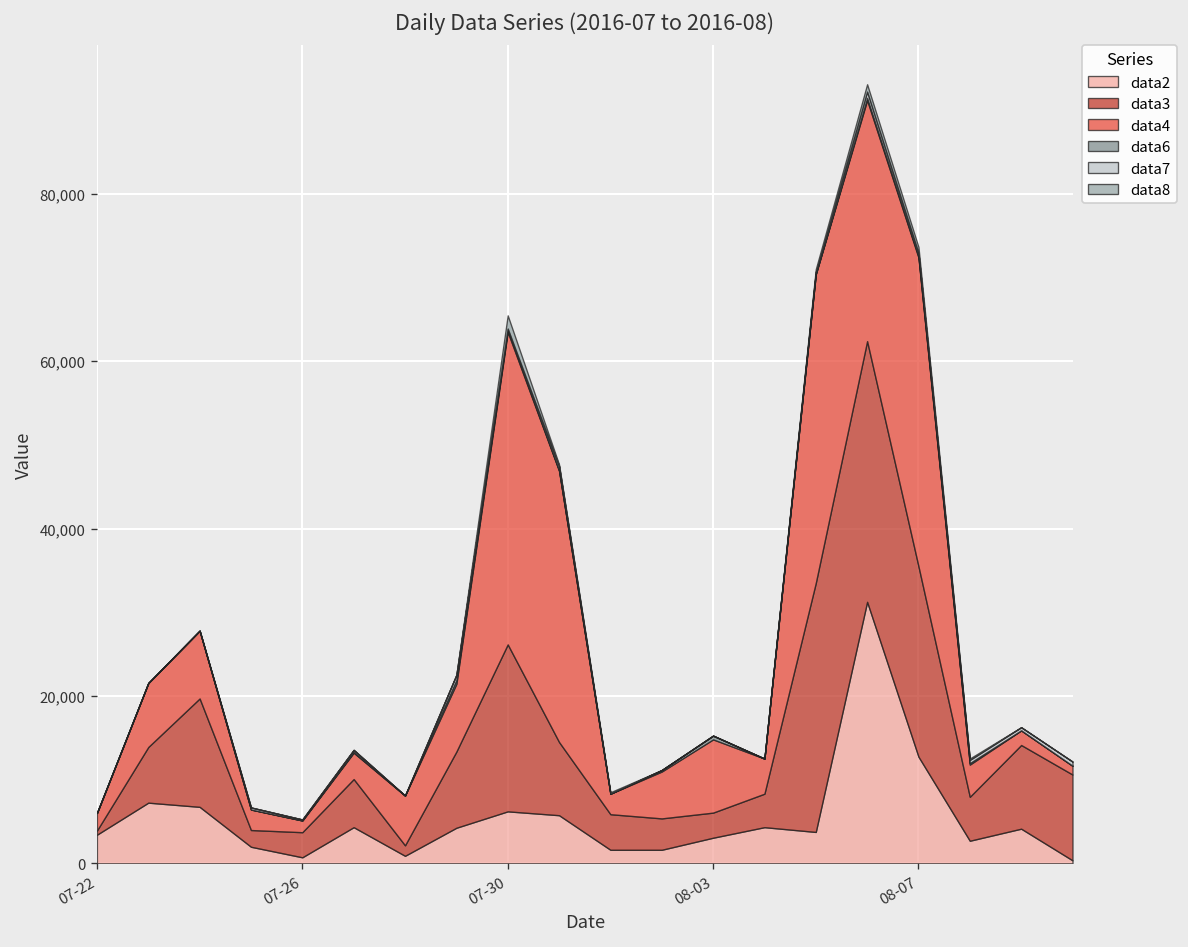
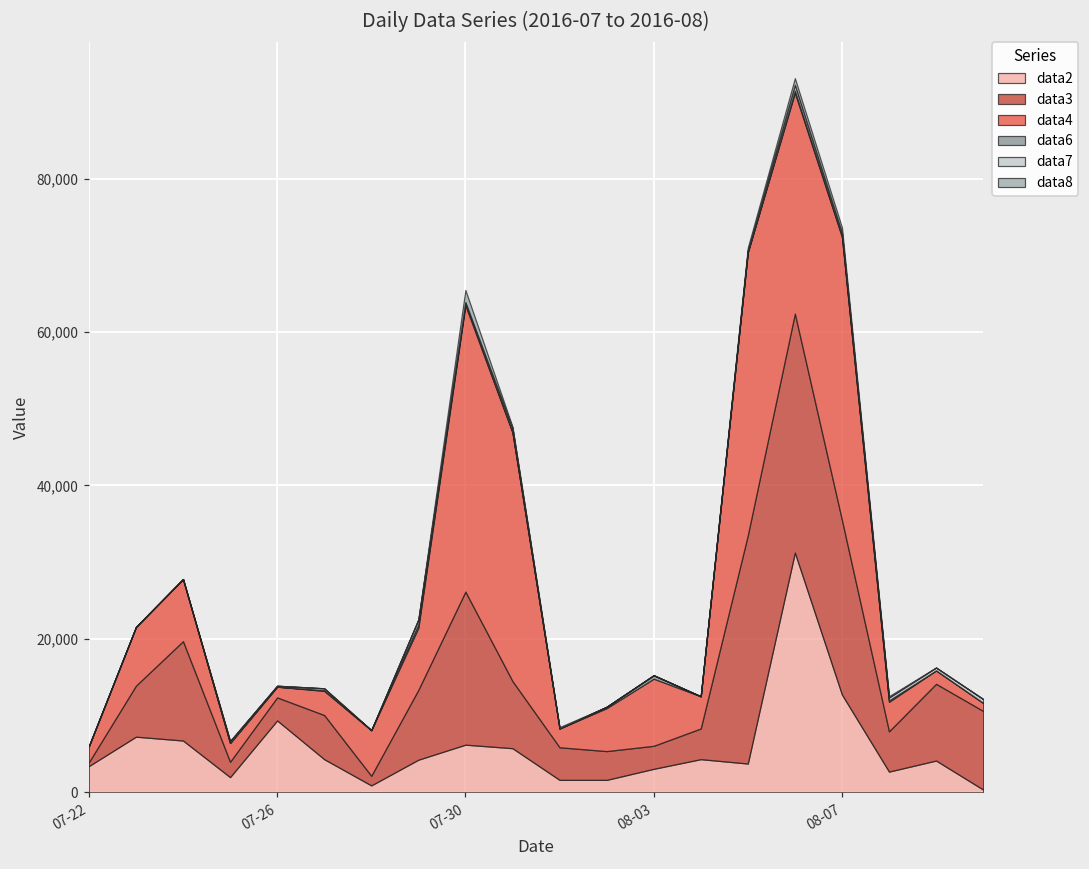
data2, 07-26: 1,000 -> 9,000
